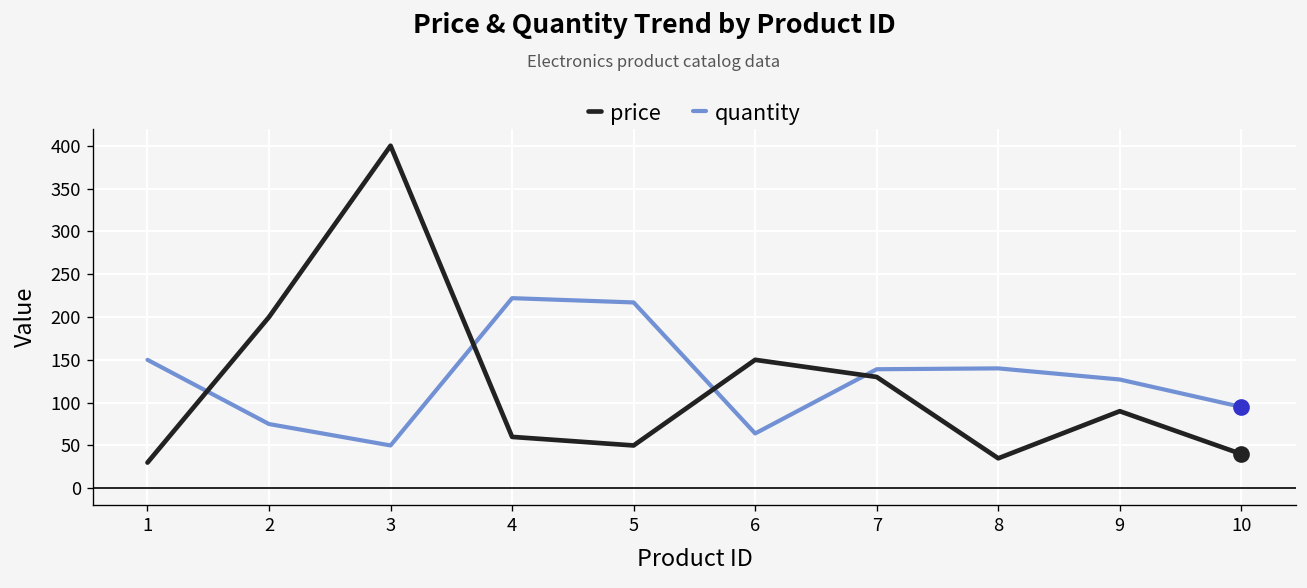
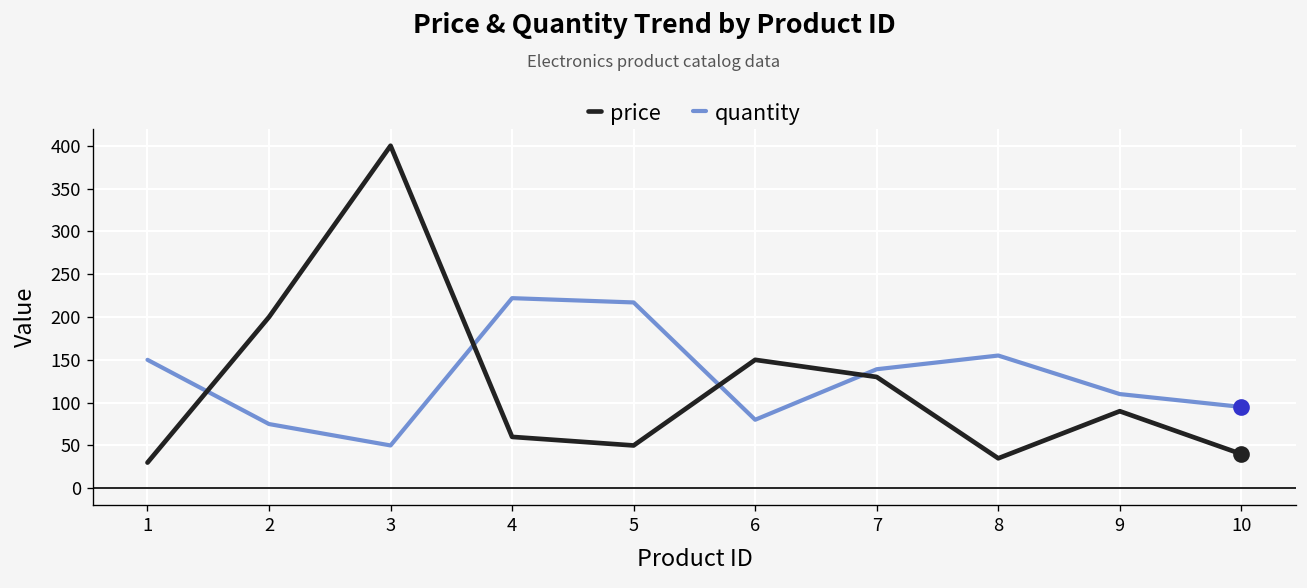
quantity, 6: 60 -> 80
quantity, 8: 140 -> 160
quantity, 9: 130 -> 110
